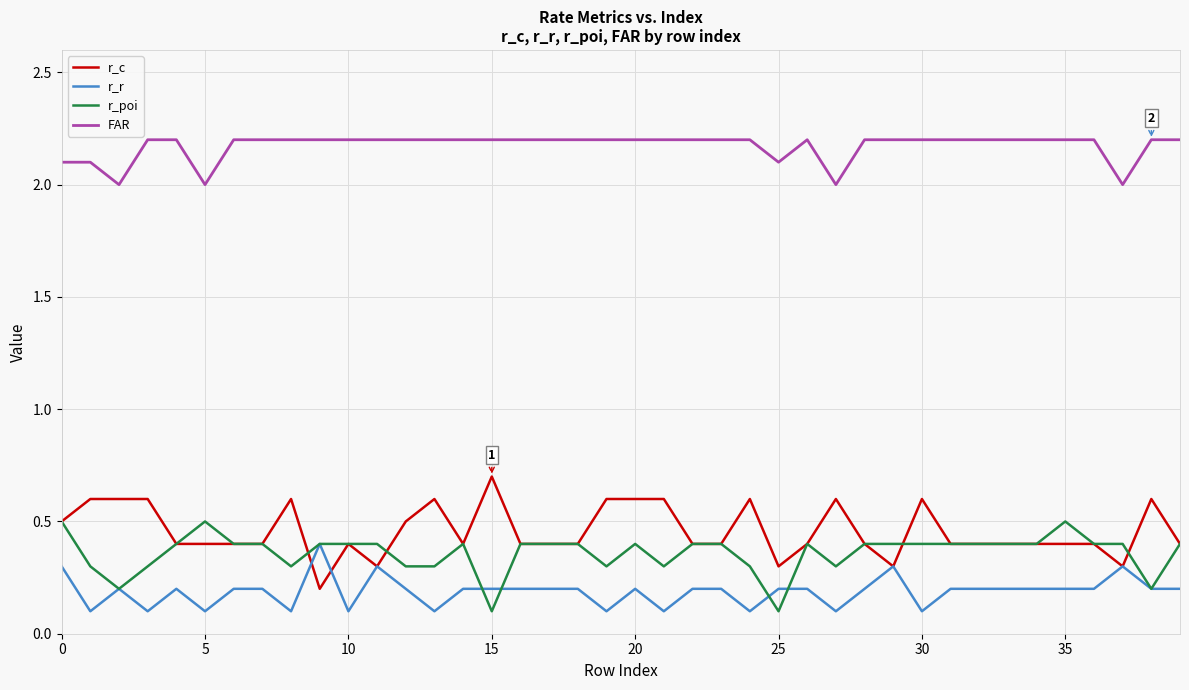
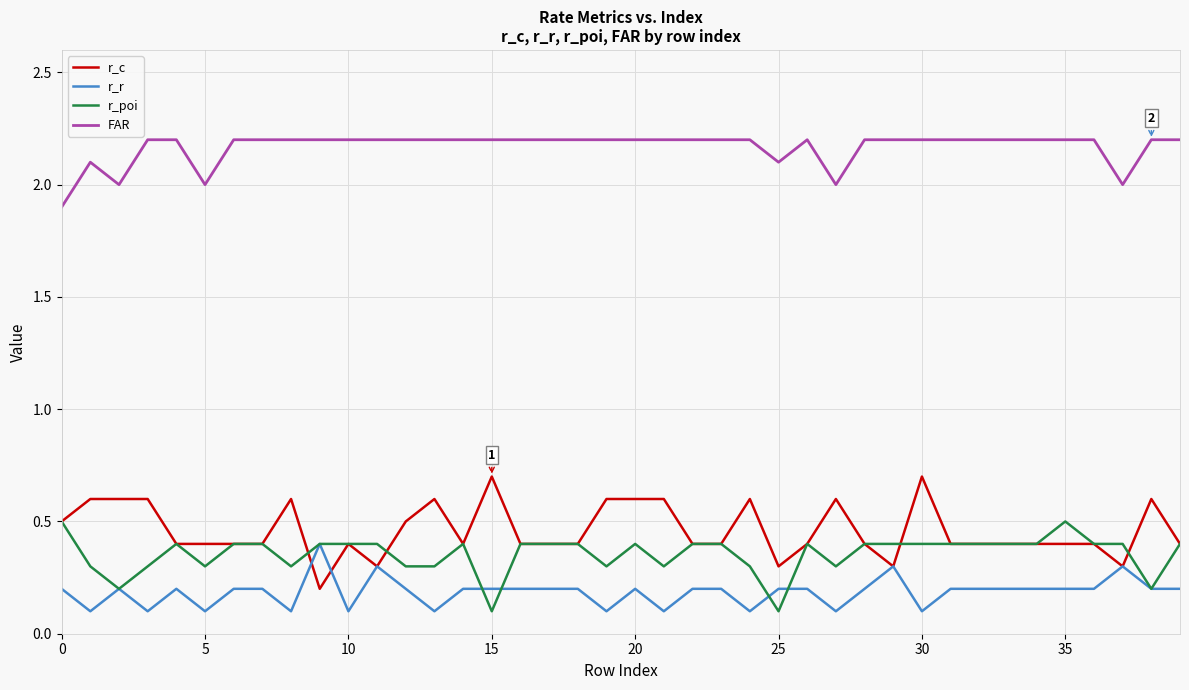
r_r, 0: 0.3 -> 0.2
FAR, 0: 2.1 -> 1.9
r_poi, 5: 0.5 -> 0.3
r_c, 30: 0.6 -> 0.7
